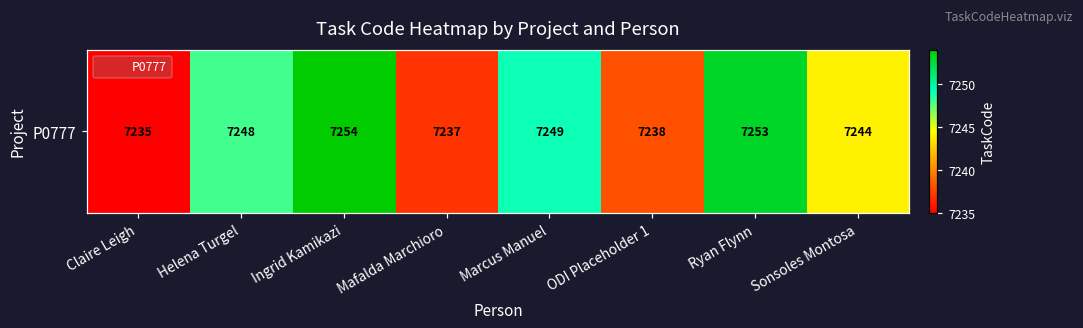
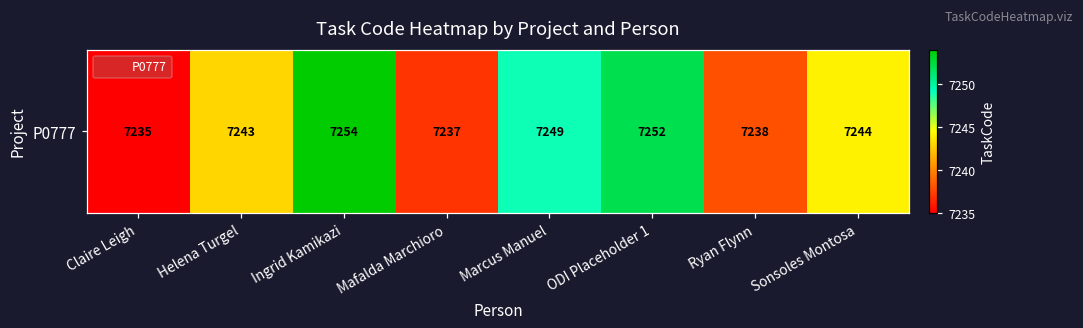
P0777, Helena Turgel: 7248 -> 7243
P0777, ODI Placeholder 1: 7238 -> 7252
P0777, Ryan Flynn: 7253 -> 7238
